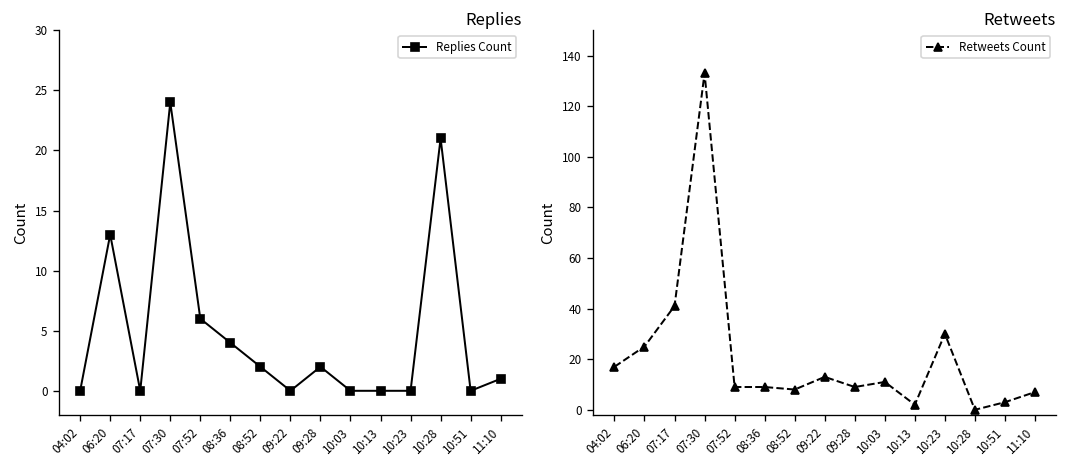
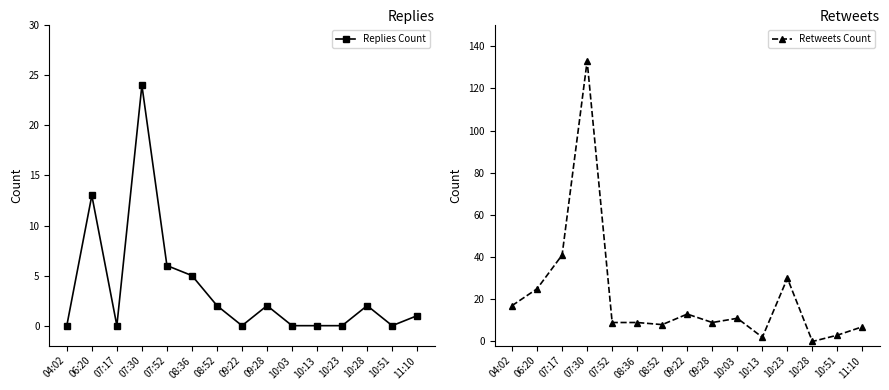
Replies, 08:36: 4 -> 5
Replies, 10:28: 21 -> 2
